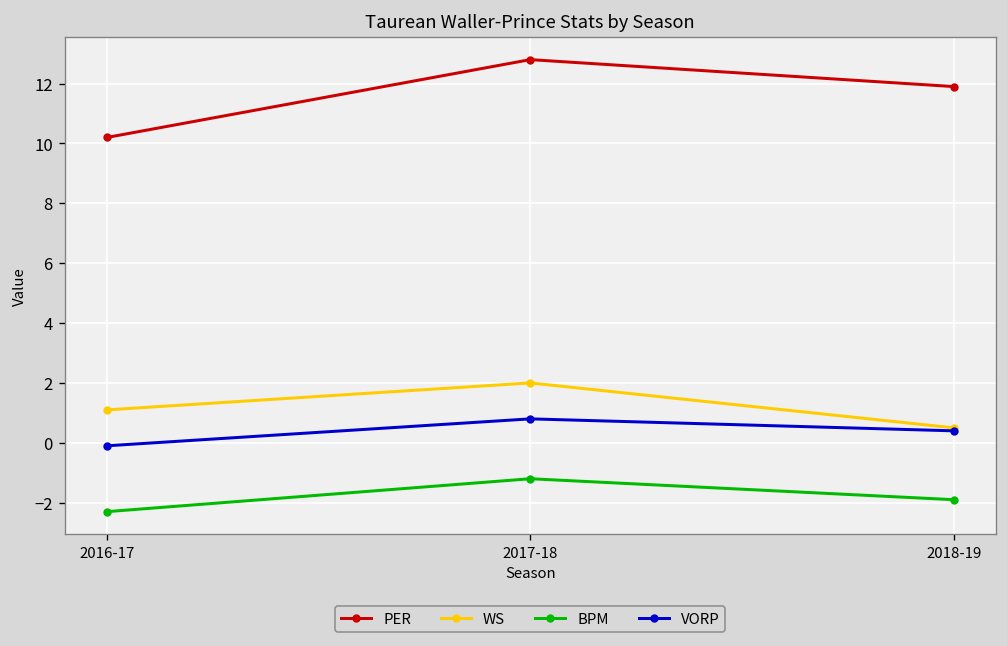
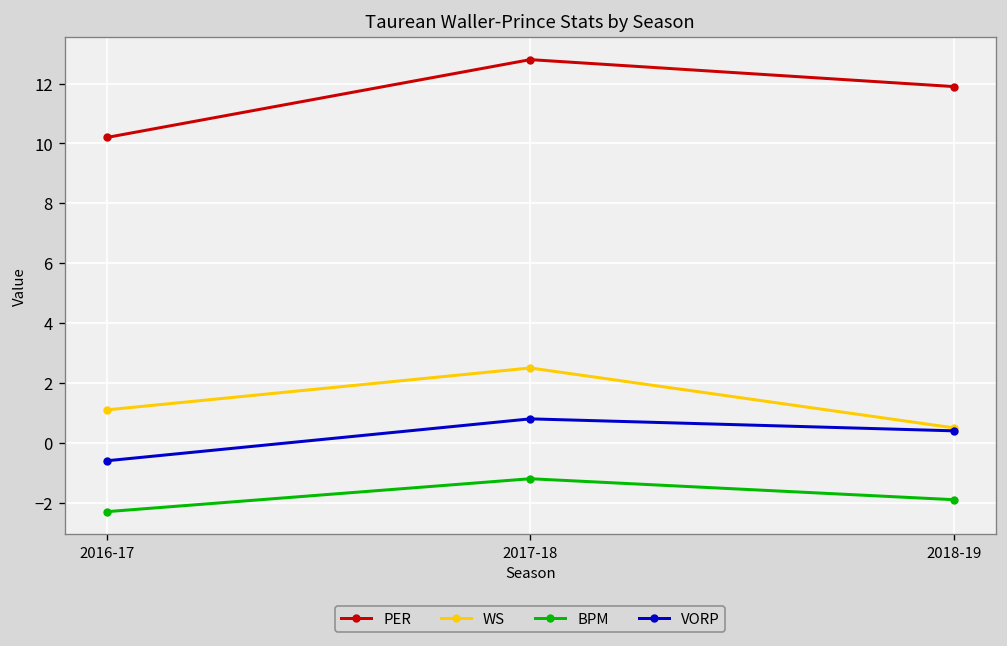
VORP, 2016-17: -0.1 -> -0.6
WS, 2017-18: 2.0 -> 2.5
